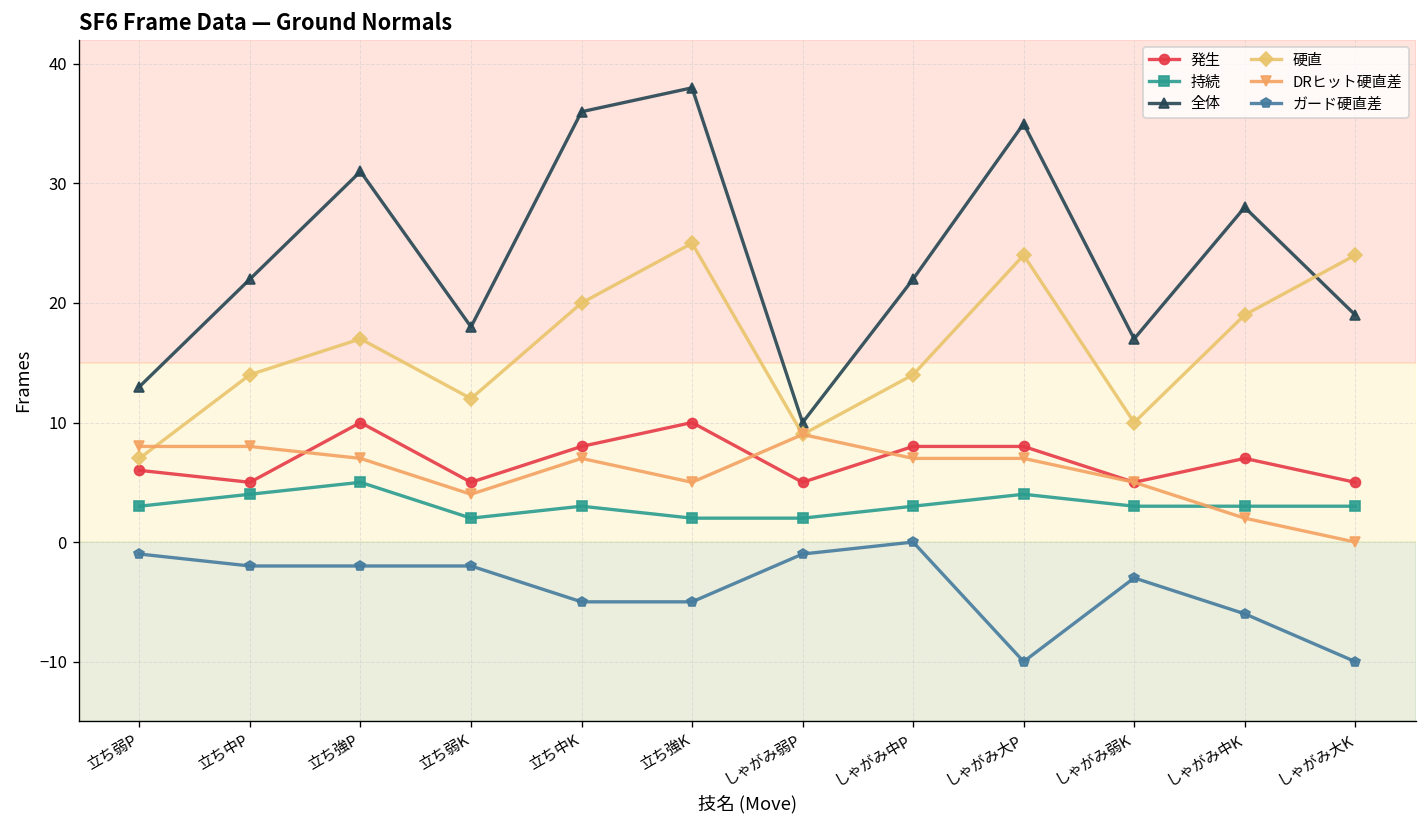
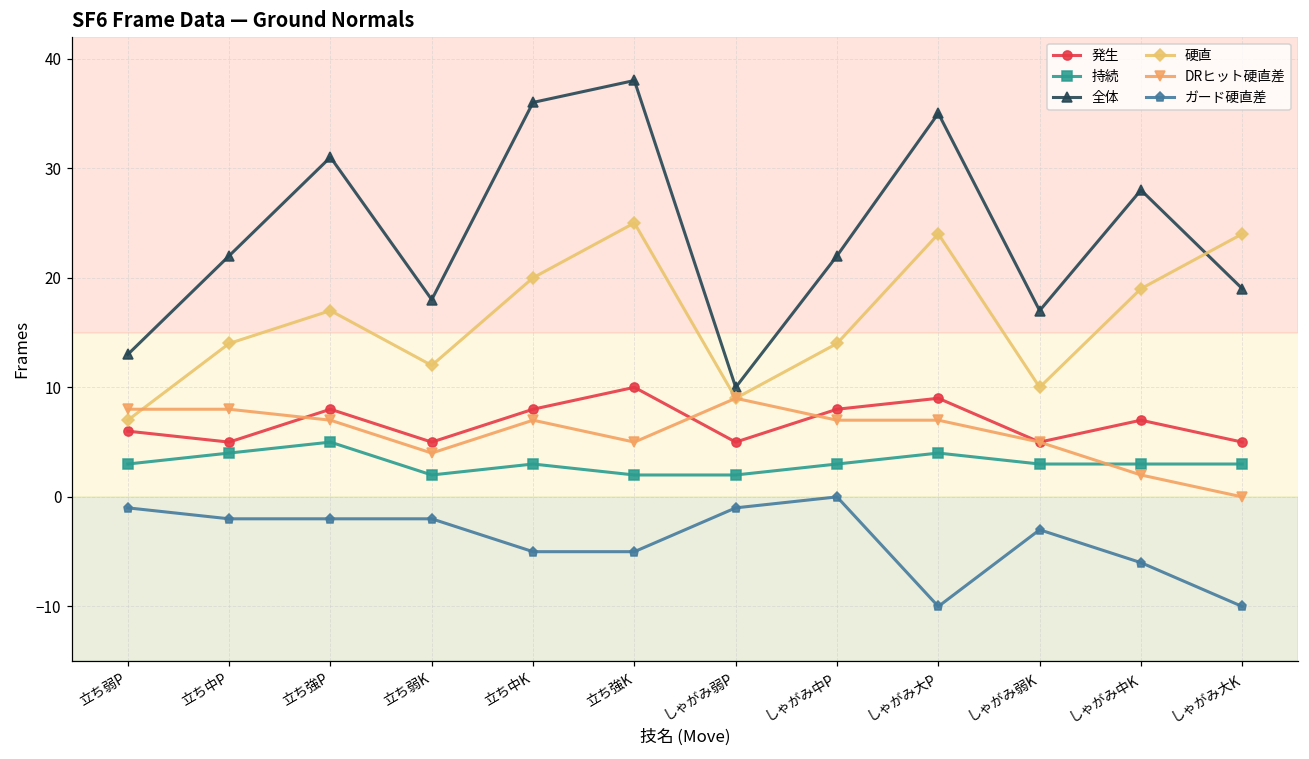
発生, 立ち強P: 10 -> 8
発生, しゃがみ大P: 8 -> 9
